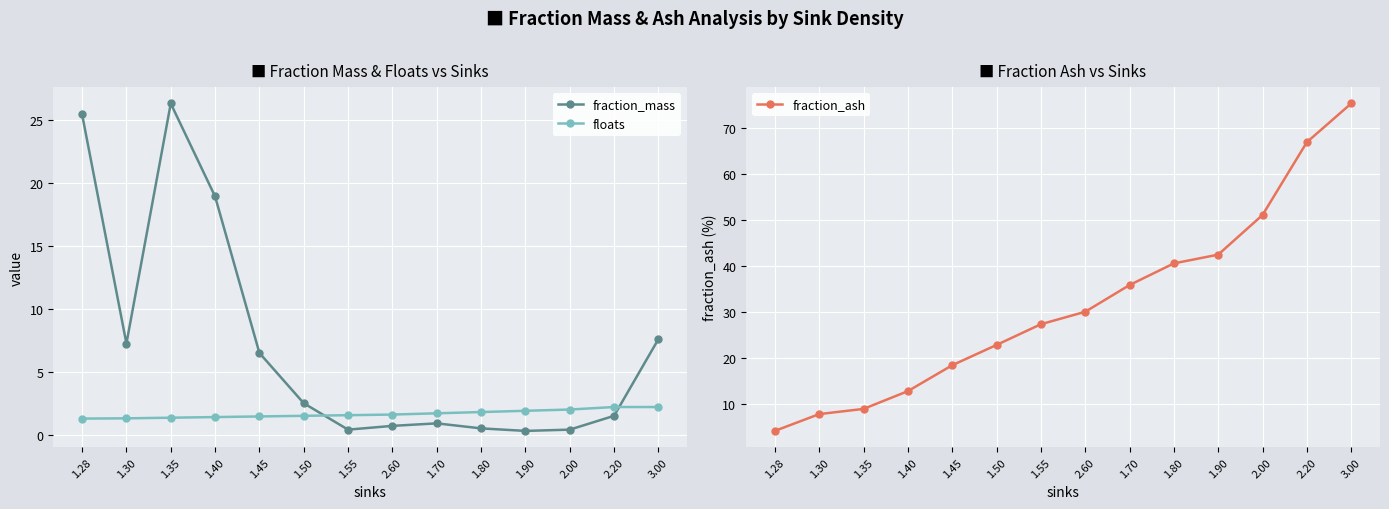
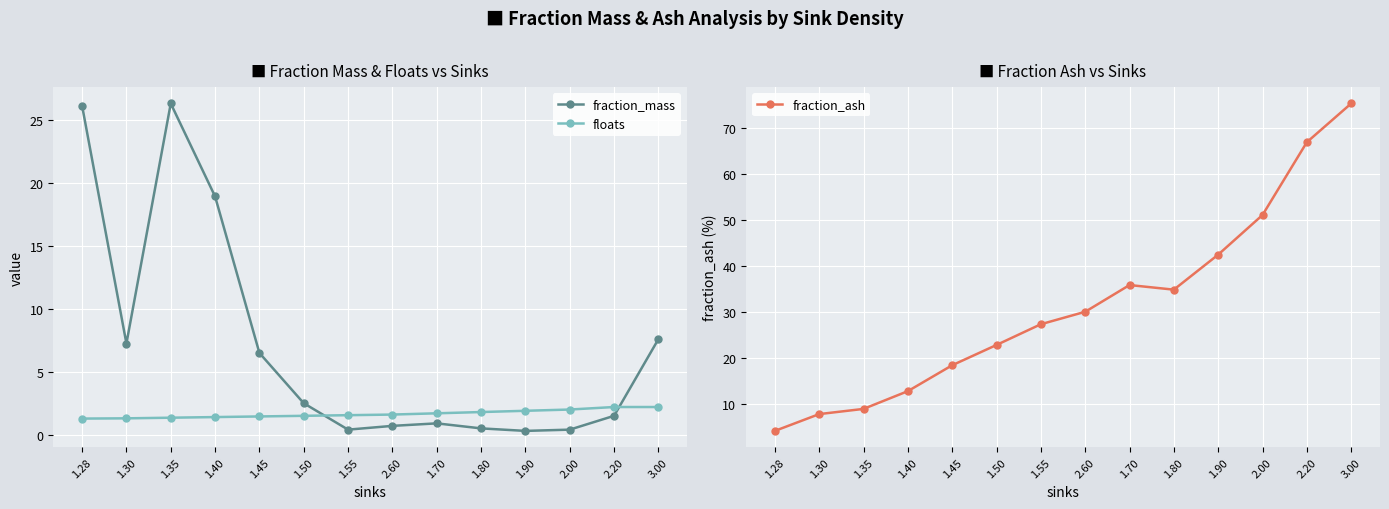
■ Fraction Mass & Floats vs Sinks, fraction_mass, 1.28: 25.5 -> 26.2
■ Fraction Ash vs Sinks, 1.80: 41 -> 35
